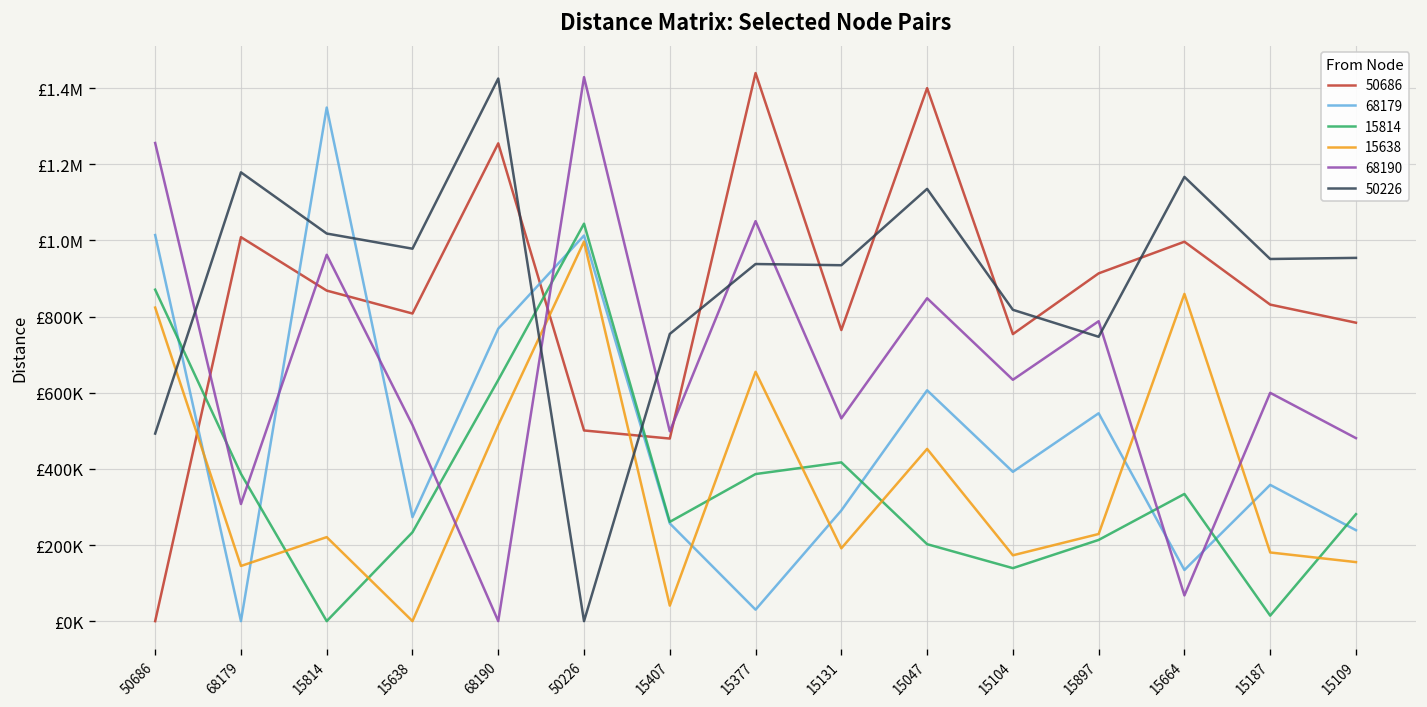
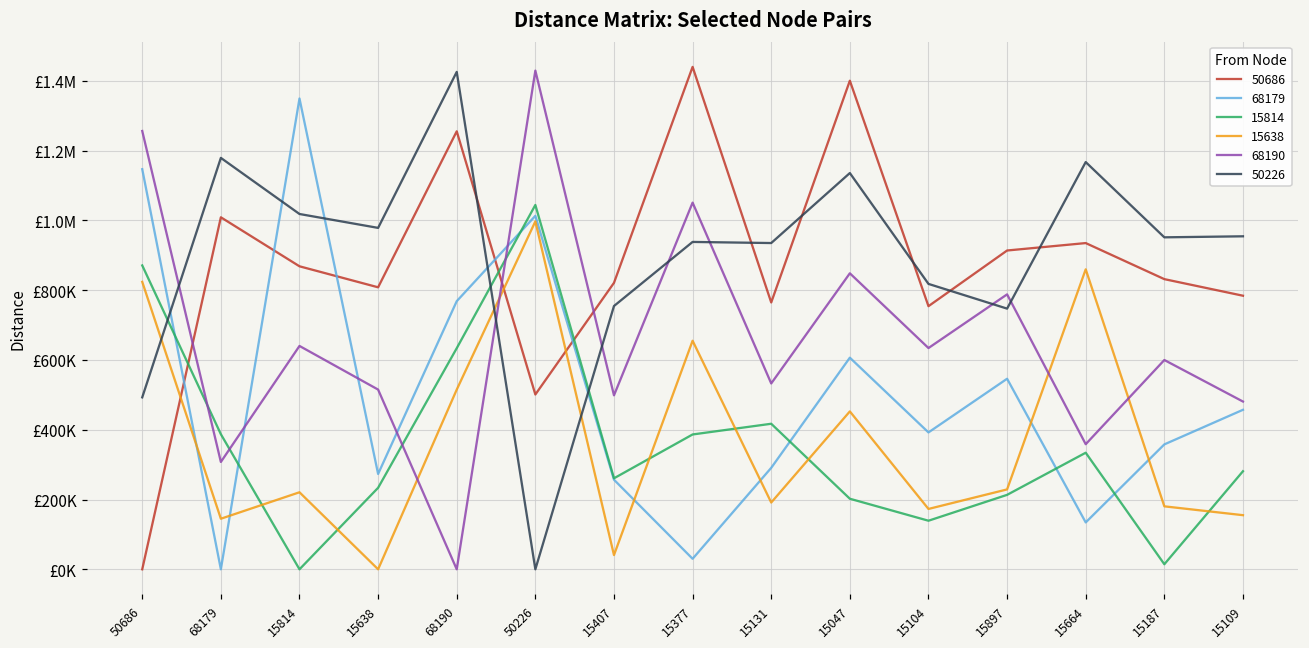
68179, 50686: £1010000 -> £1150000
68190, 15814: £960000 -> £640000
50686, 15407: £480000 -> £820000
50686, 15664: £1000000 -> £930000
68190, 15664: £70000 -> £360000
68179, 15109: £240000 -> £460000
